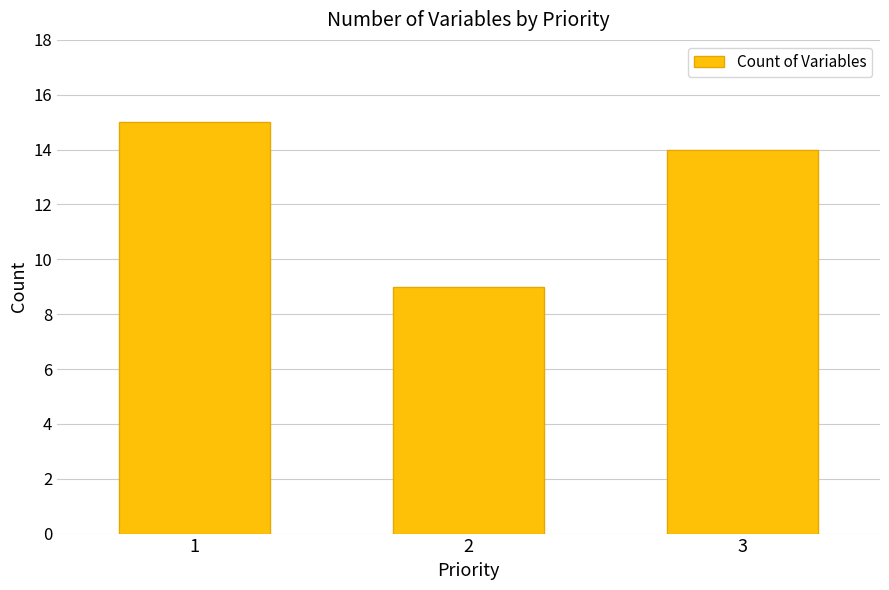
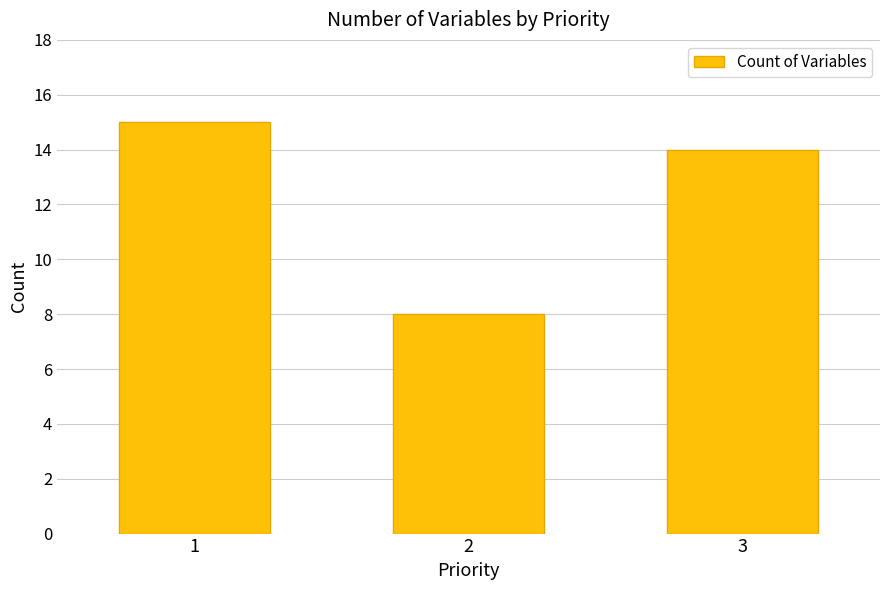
2: 9 -> 8
